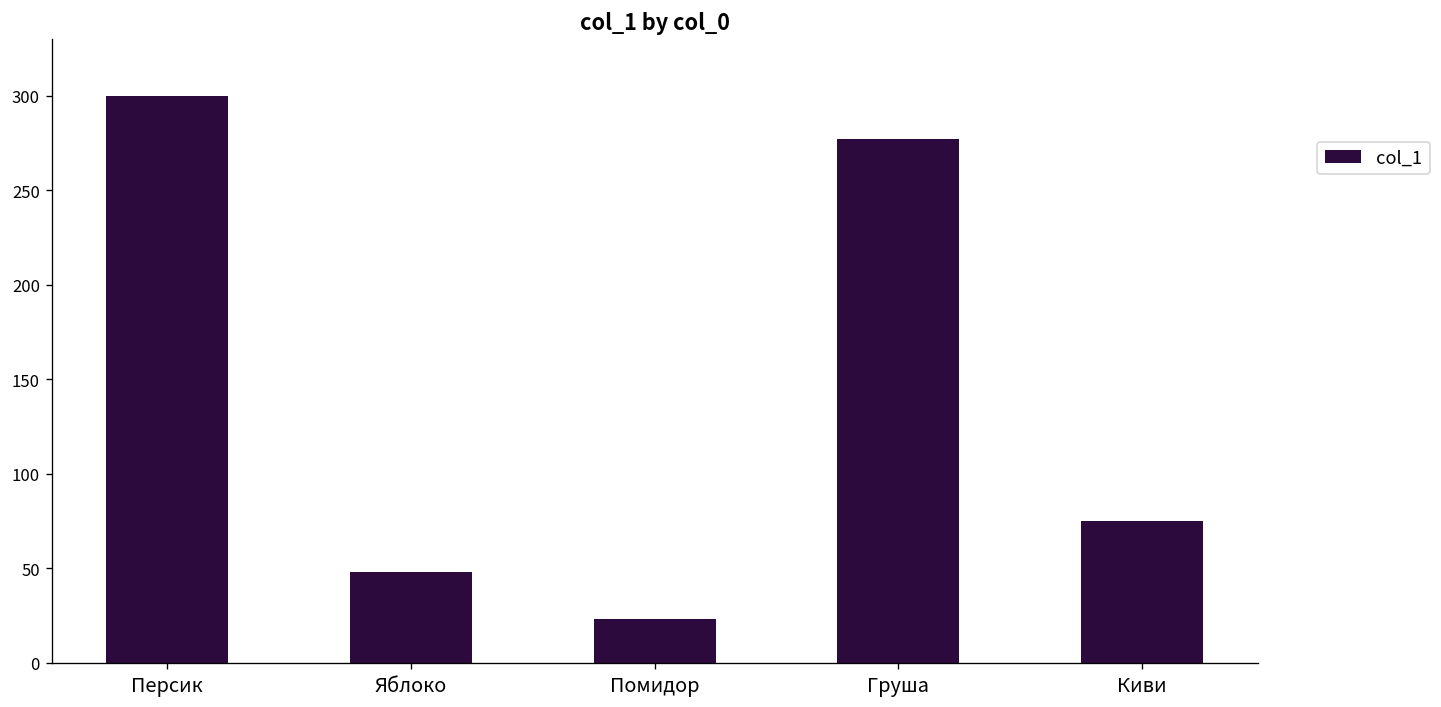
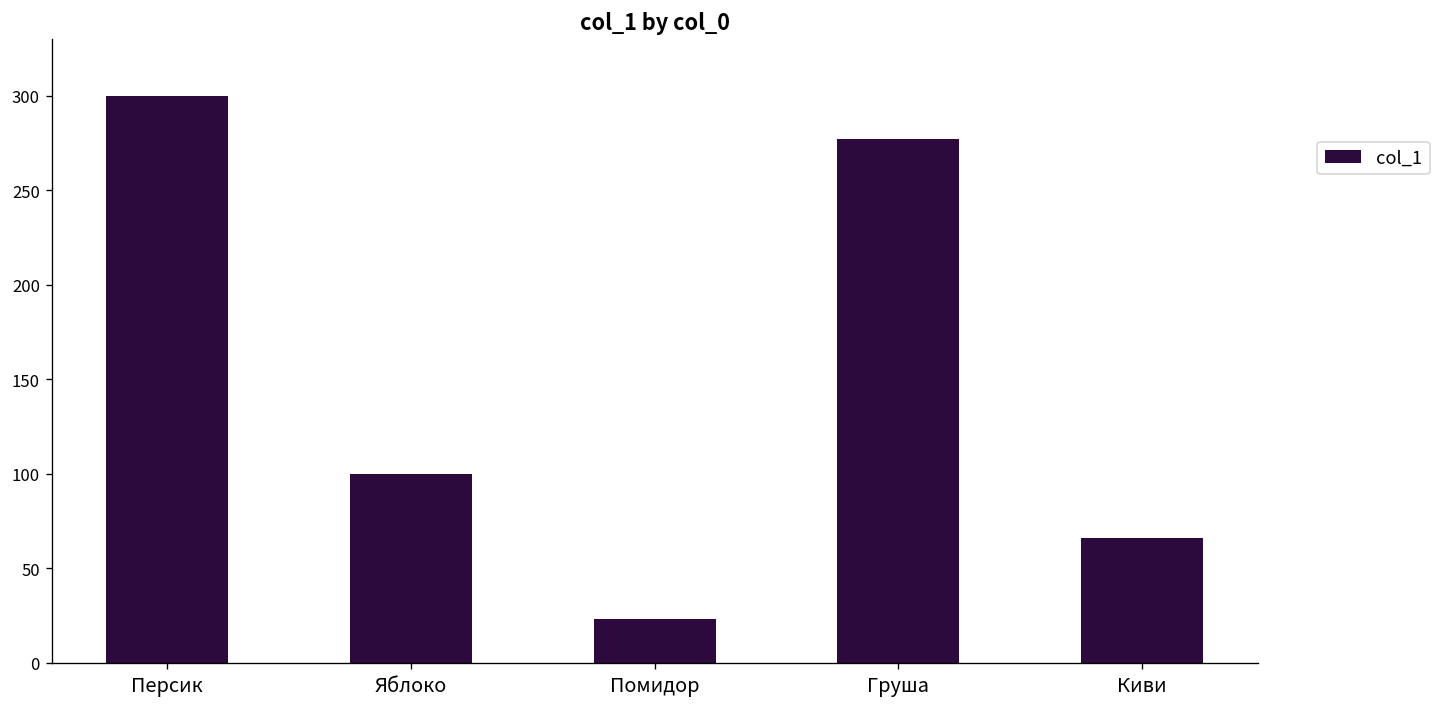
Яблоко: 48 -> 100
Киви: 75 -> 66
